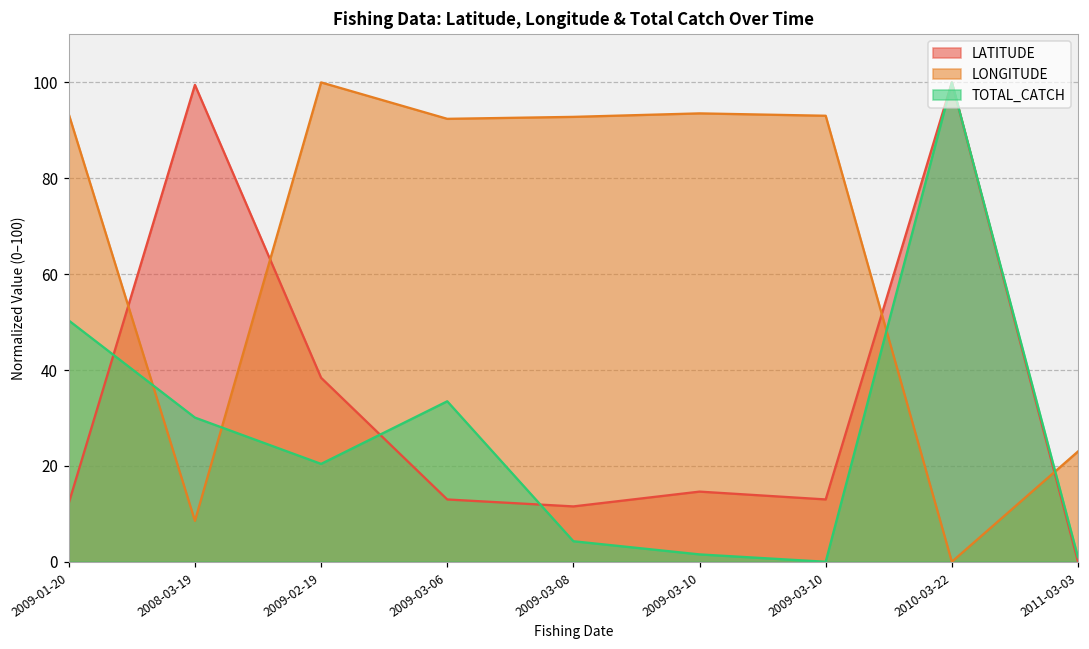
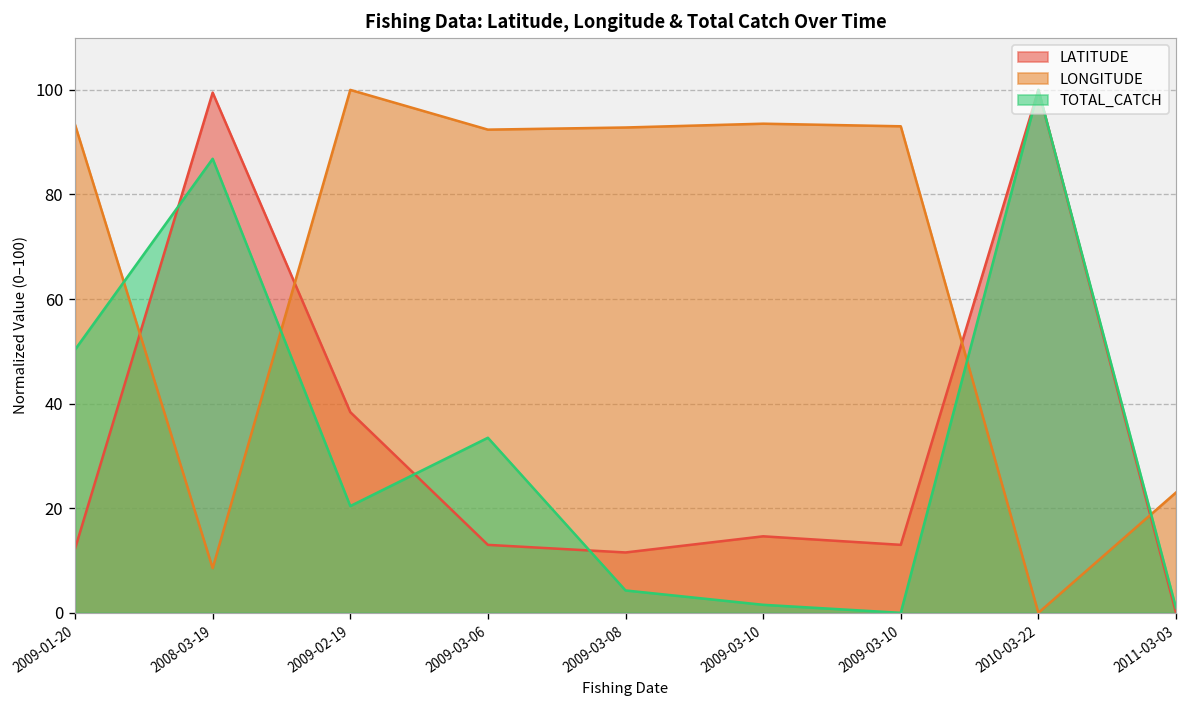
TOTAL_CATCH, 2008-03-19: 30 -> 87
